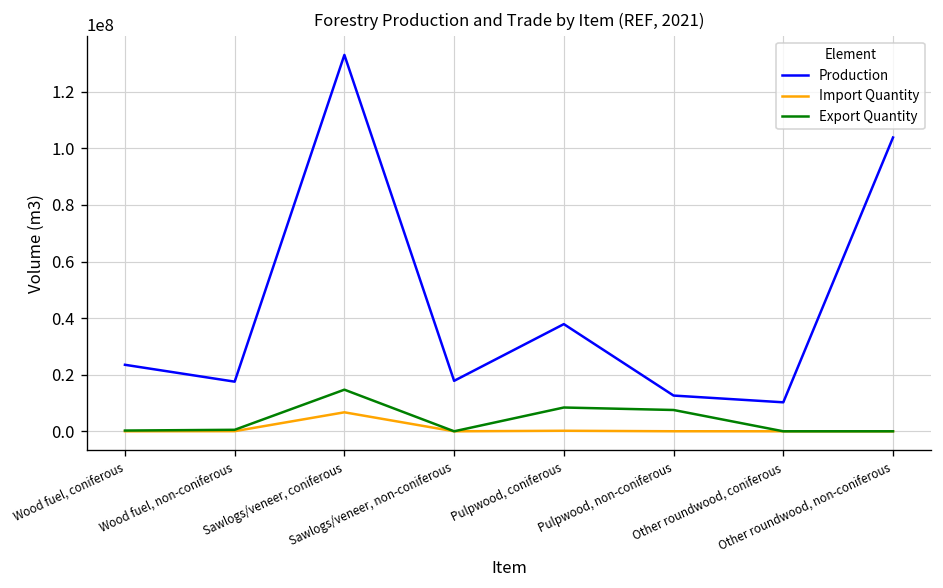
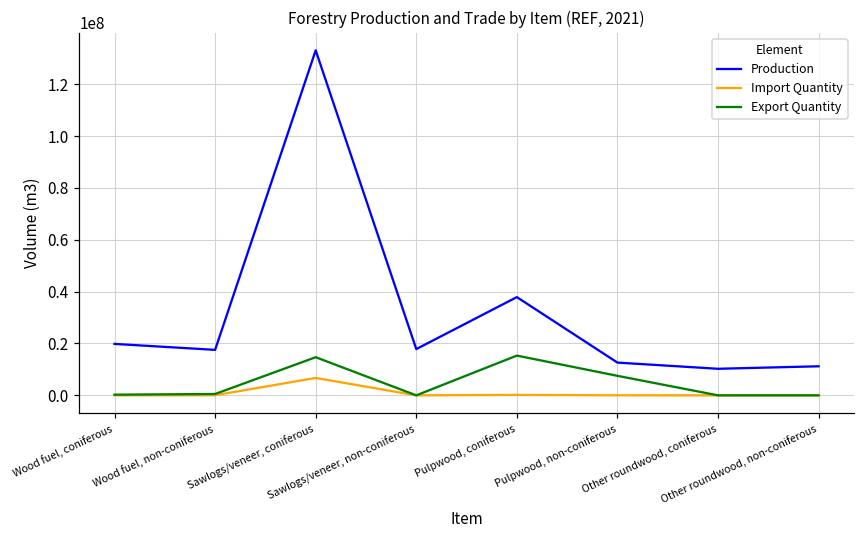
Production, Wood fuel, coniferous: 24000000 -> 20000000
Export Quantity, Pulpwood, coniferous: 8000000 -> 15000000
Production, Other roundwood, non-coniferous: 104000000 -> 11000000
